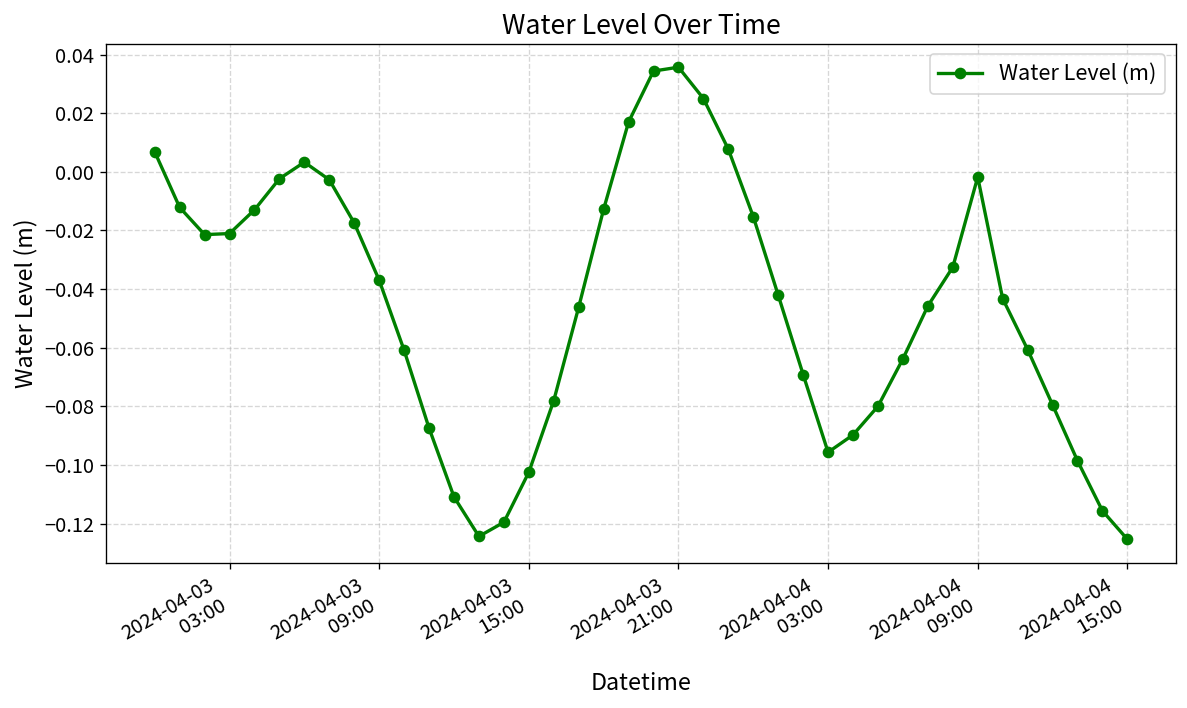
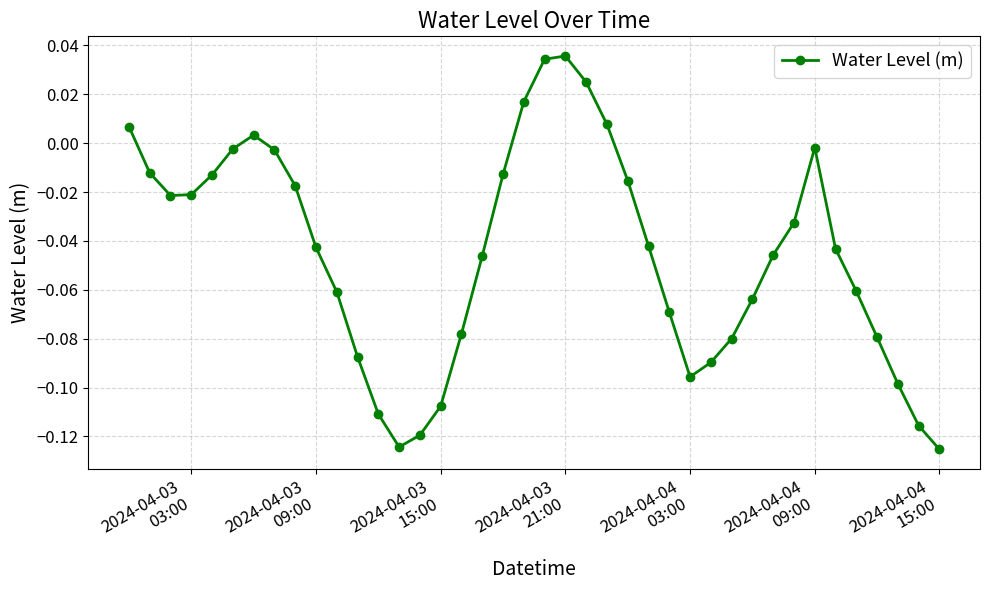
2024-04-03 09:00: -0.037 -> -0.043
2024-04-03 15:00: -0.102 -> -0.108
